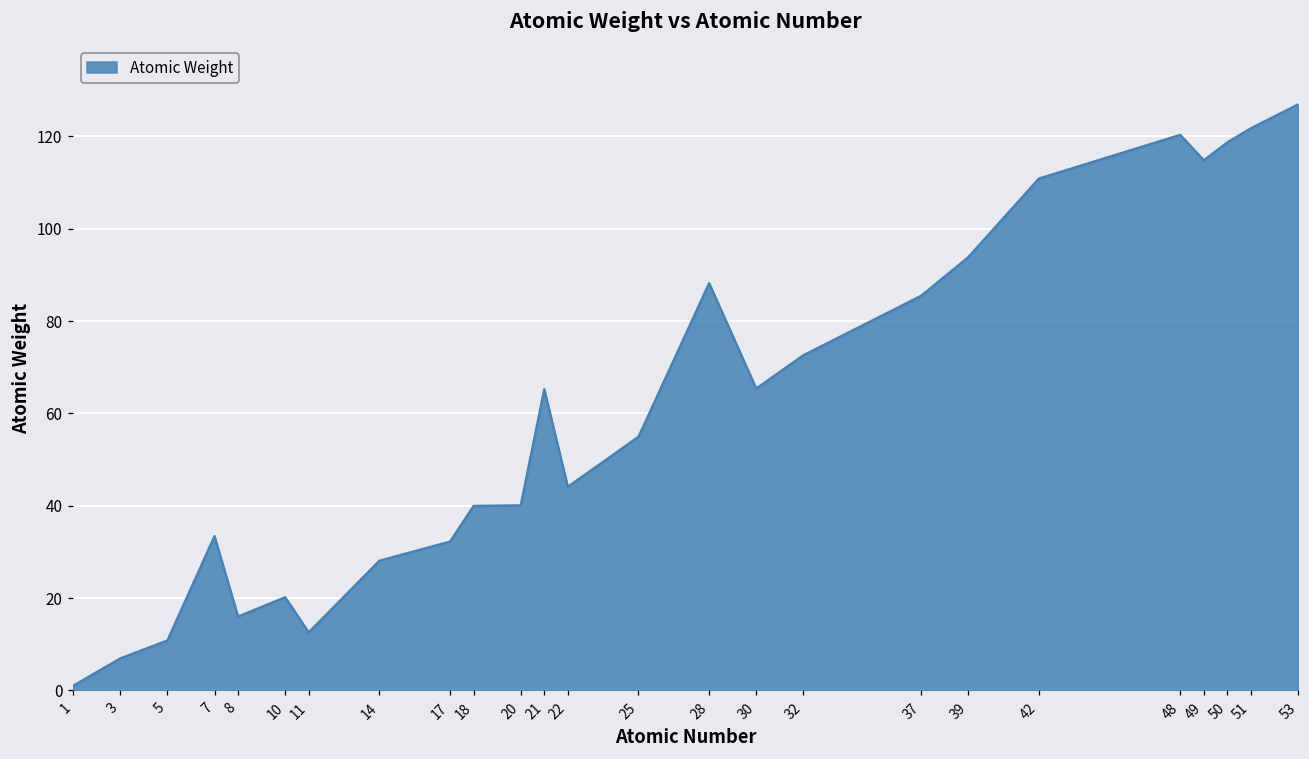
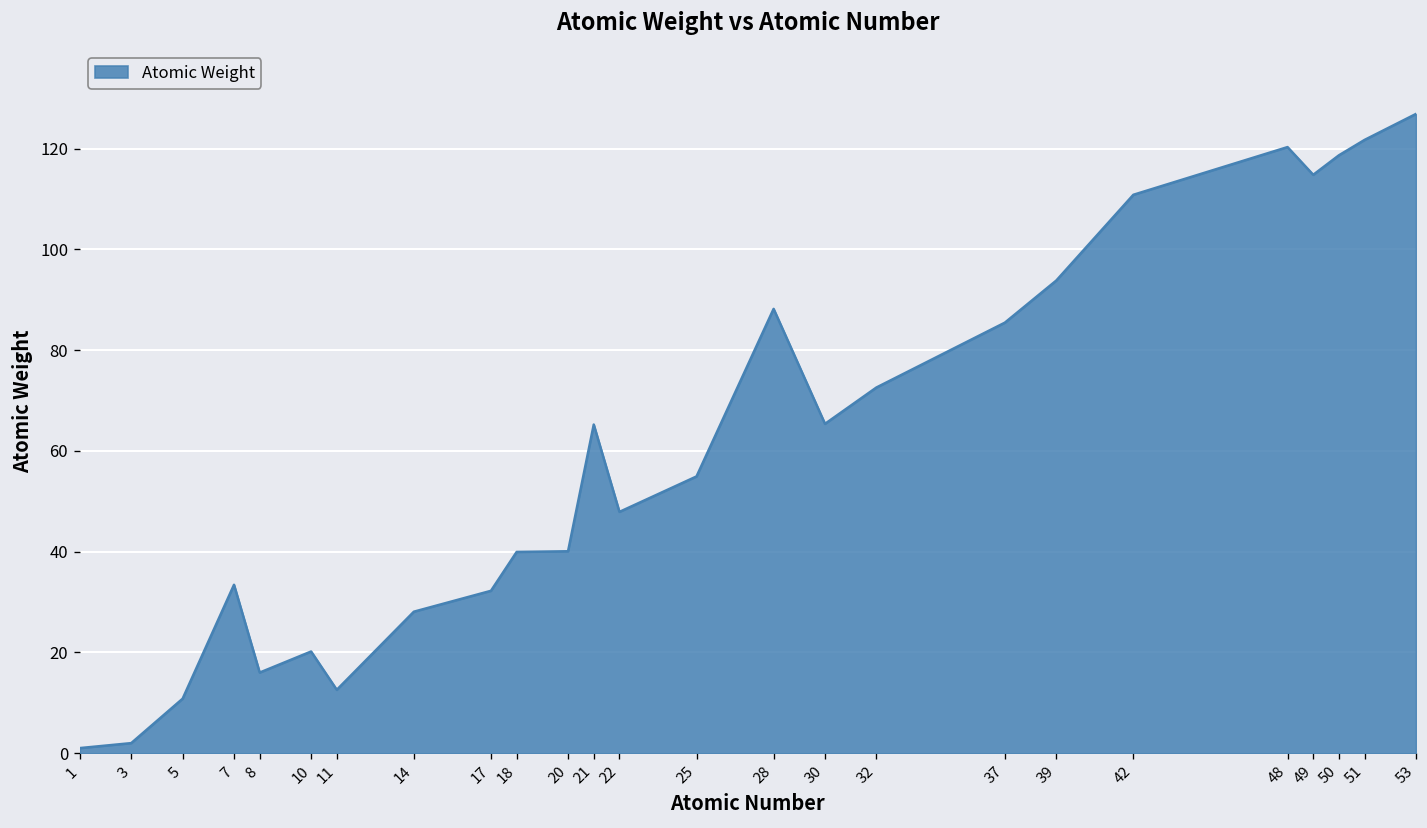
3: 7 -> 2
22: 44 -> 48
